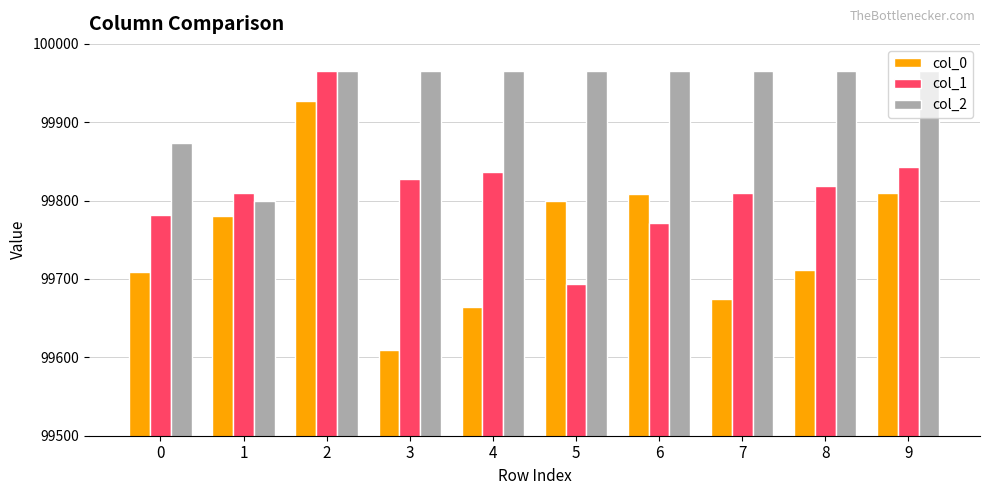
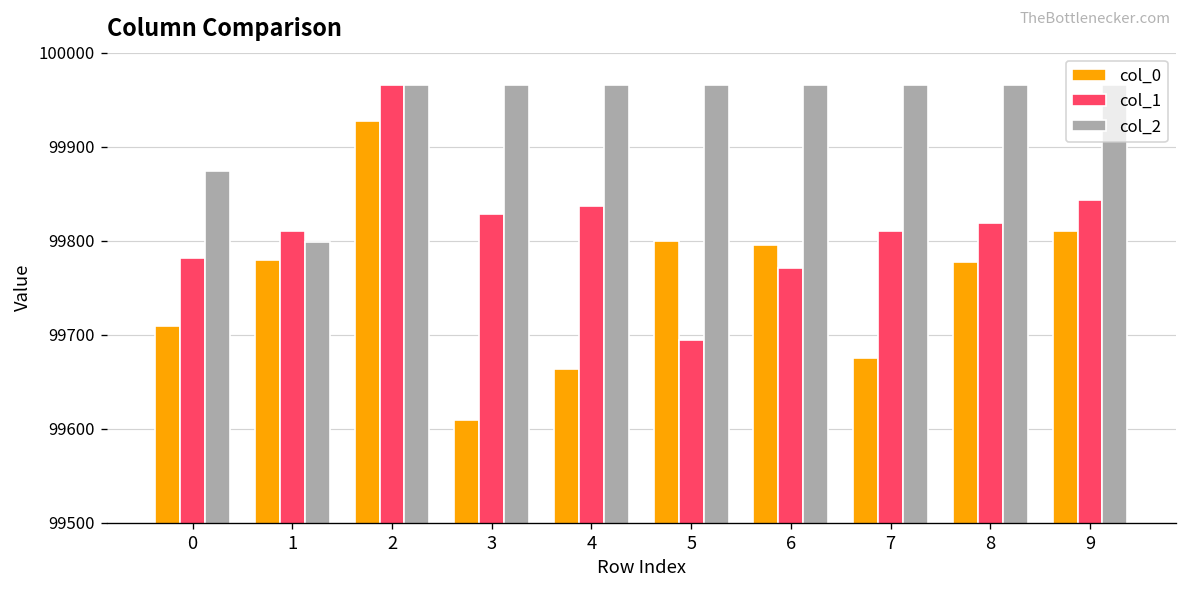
col_0, 6: 99810 -> 99800
col_0, 8: 99710 -> 99780
